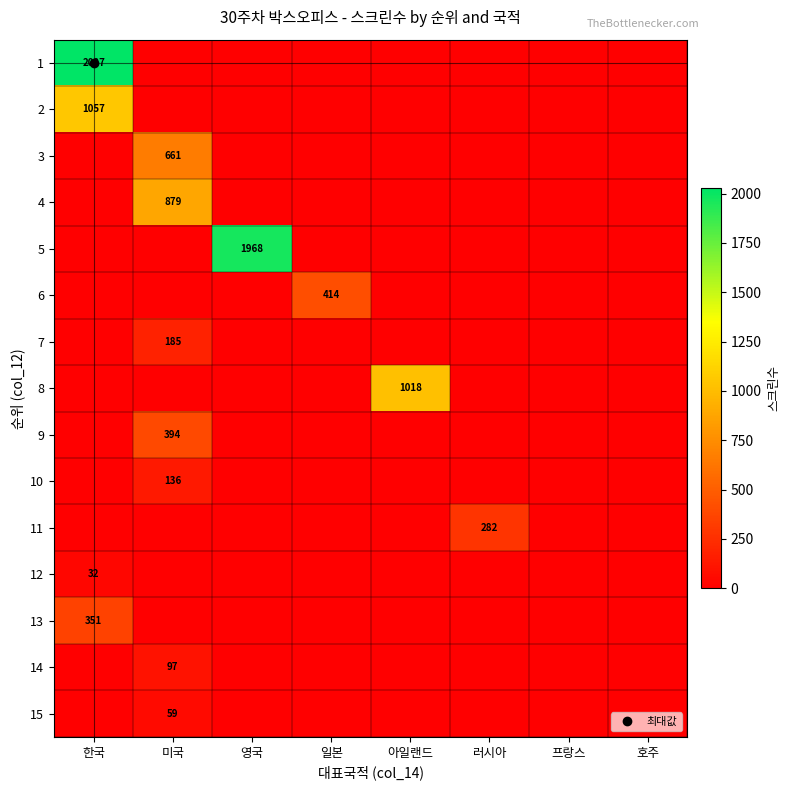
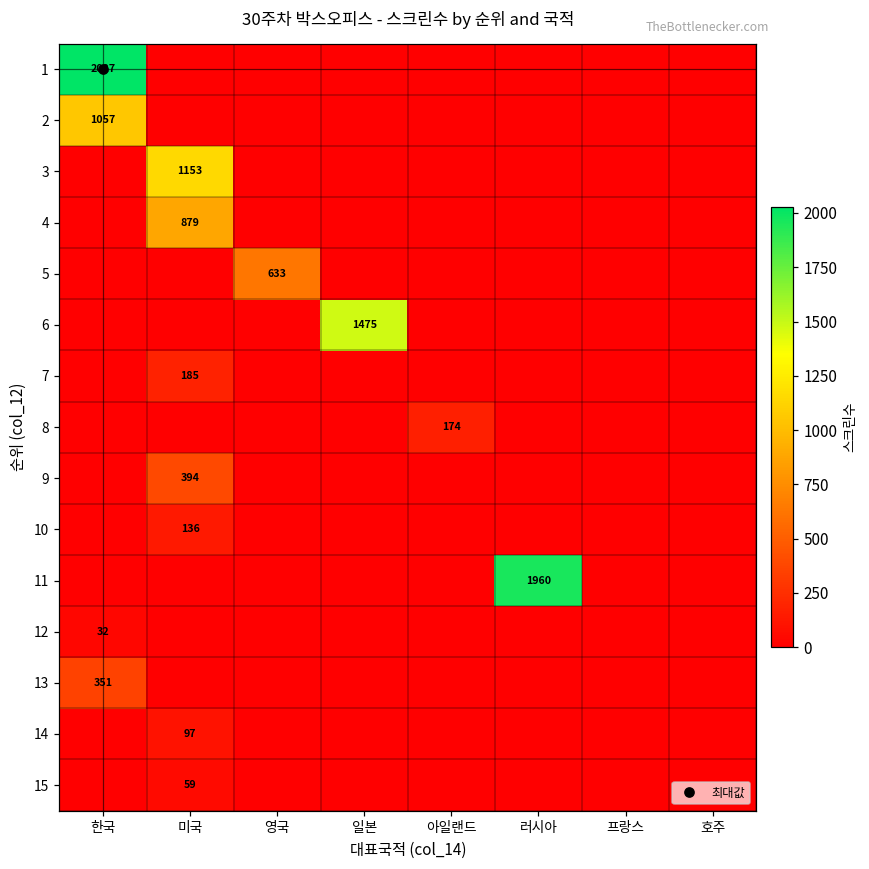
3, 미국: 661 -> 1153
5, 영국: 1968 -> 633
6, 일본: 414 -> 1475
8, 아일랜드: 1018 -> 174
11, 러시아: 282 -> 1960
